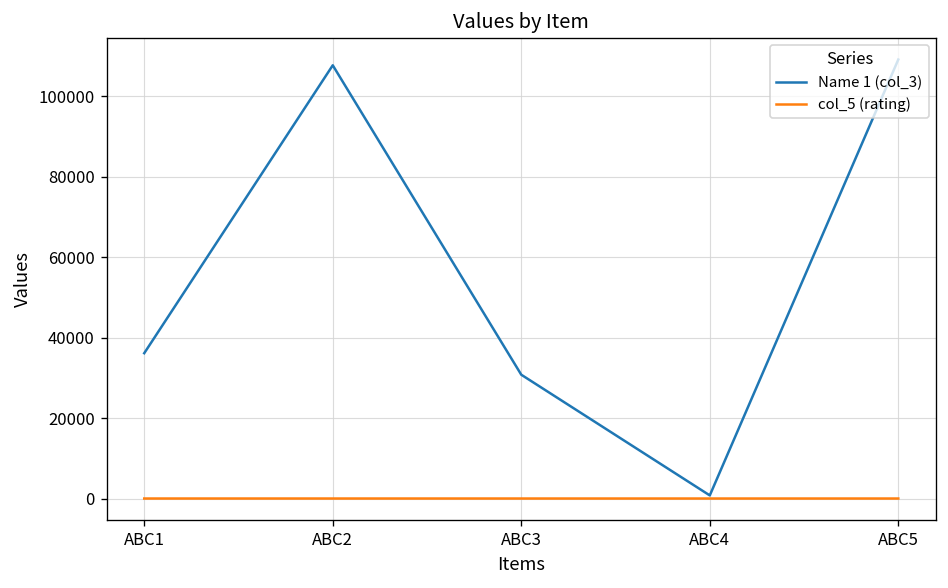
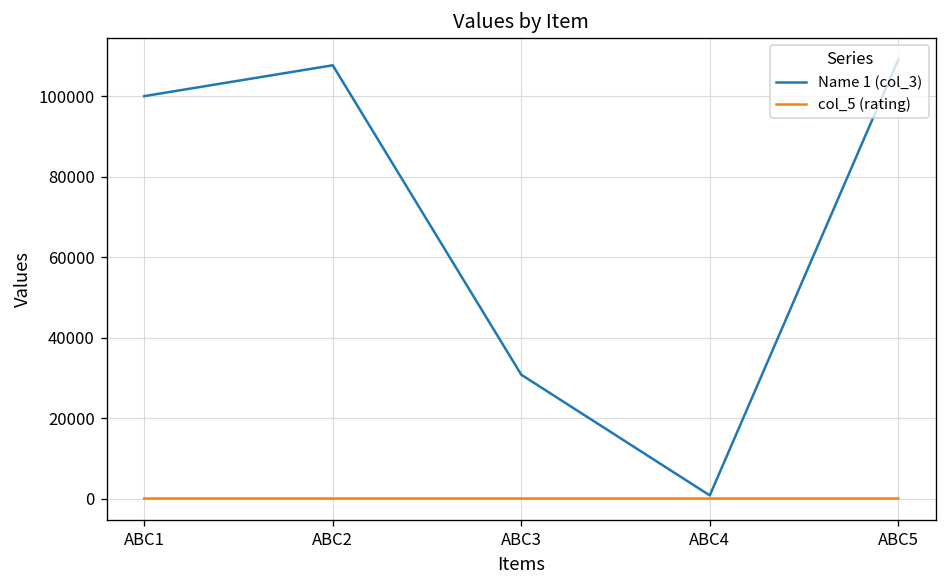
Name 1 (col_3), ABC1: 36000 -> 100000
